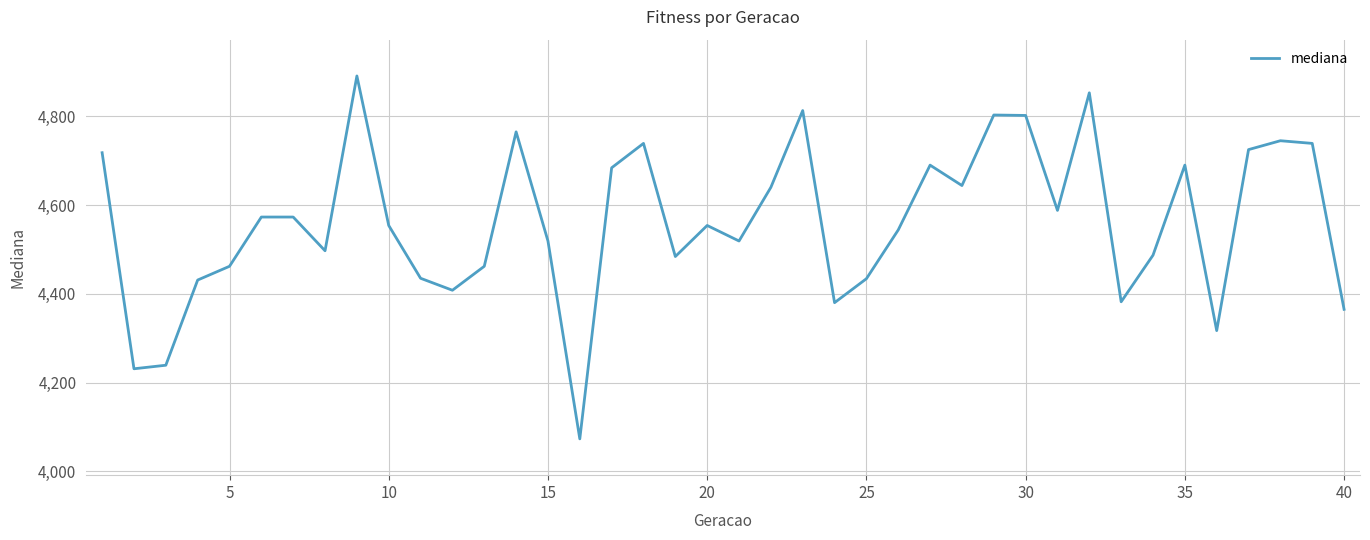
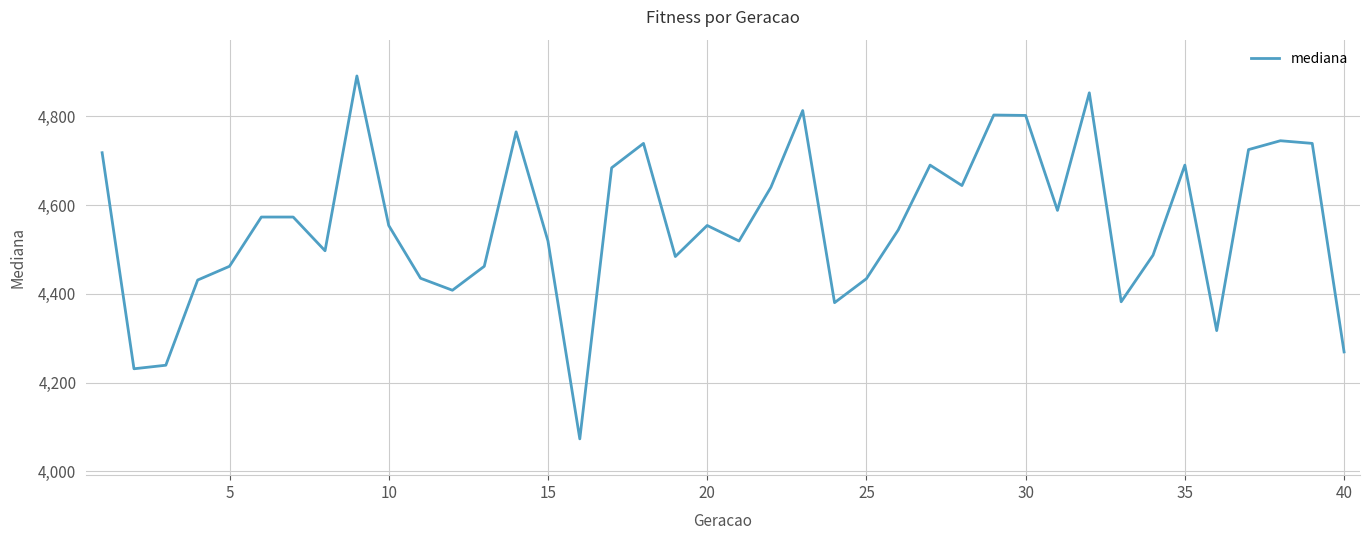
40: 4,370 -> 4,270
